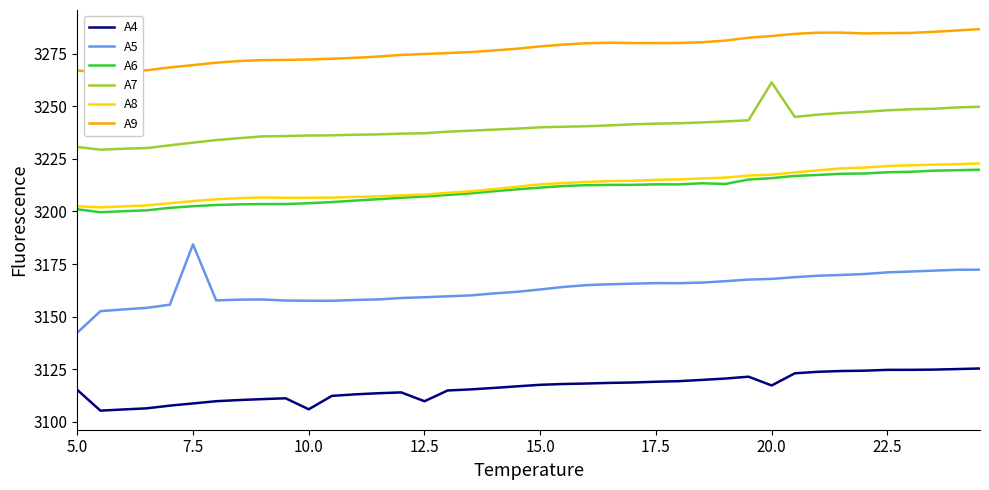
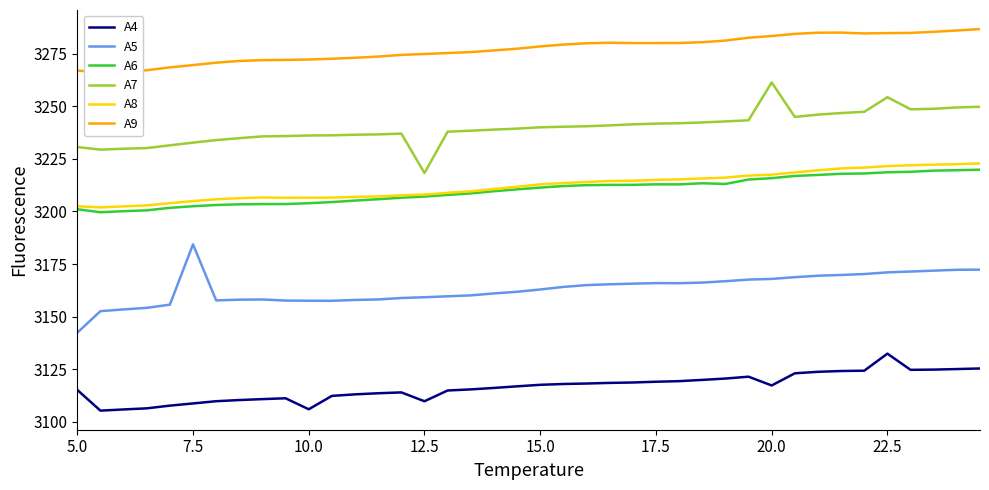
A7, 12.5: 3237 -> 3218
A4, 22.5: 3125 -> 3132
A7, 22.5: 3248 -> 3254
